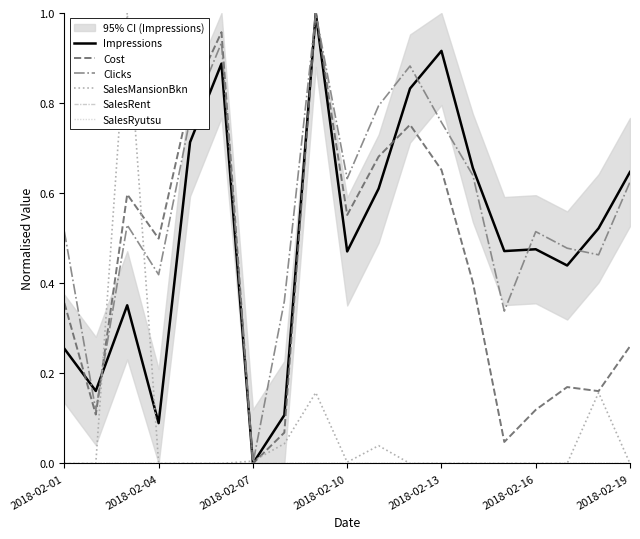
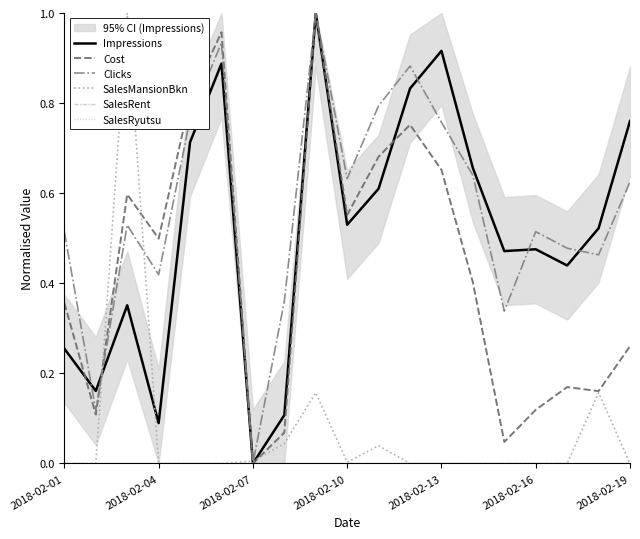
Impressions, 2018-02-10: 0.47 -> 0.53
Impressions, 2018-02-19: 0.65 -> 0.76
